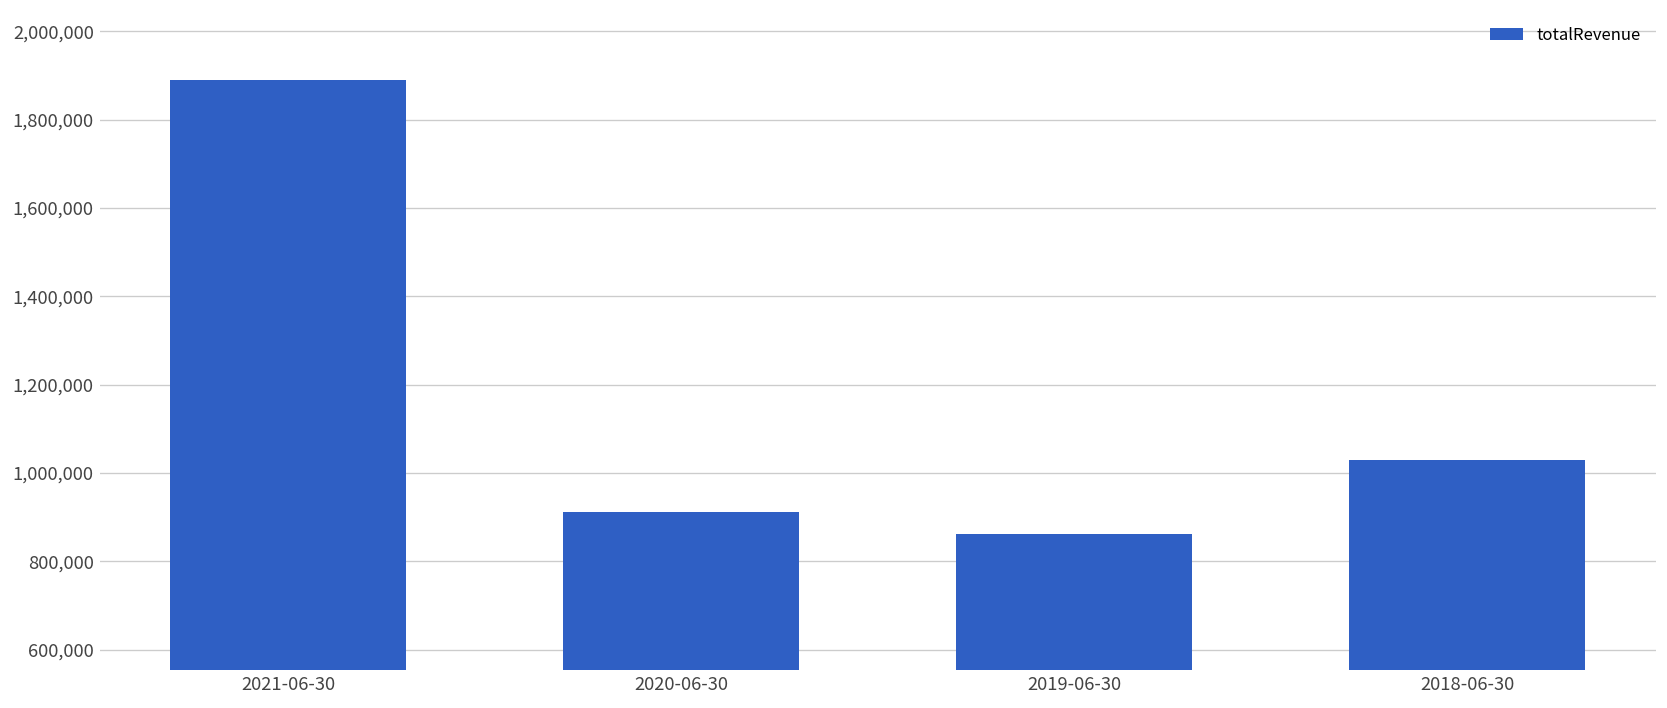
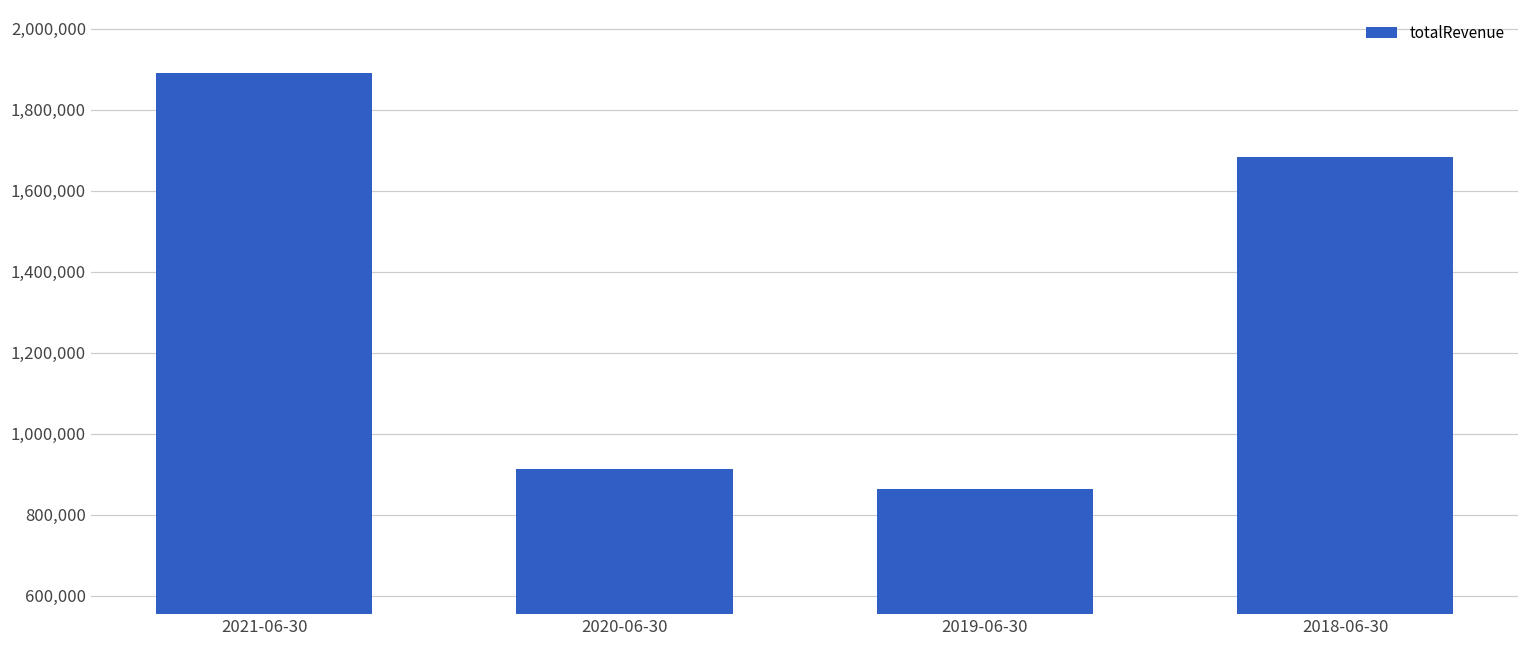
2018-06-30: 1,030,000 -> 1,680,000
